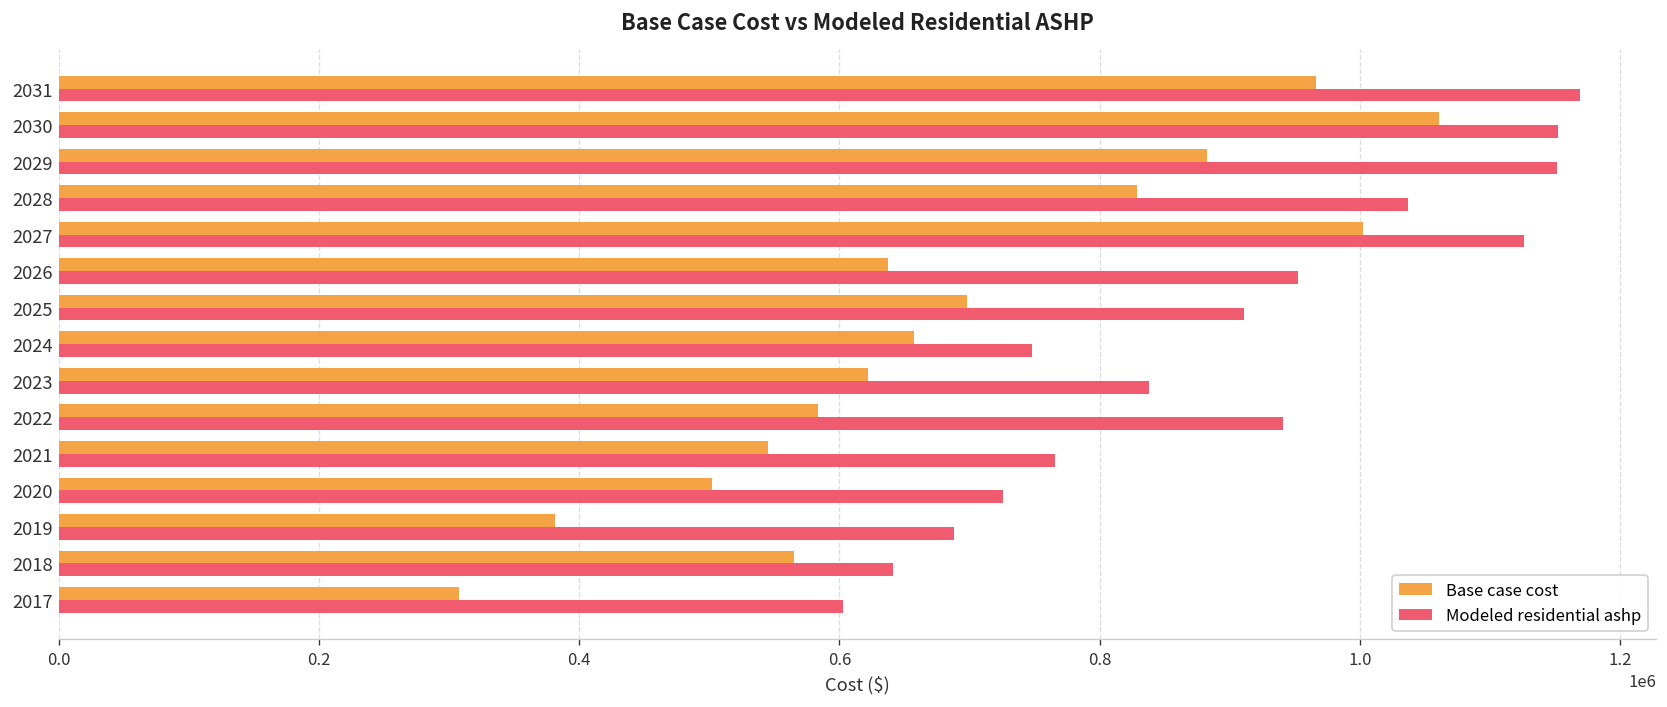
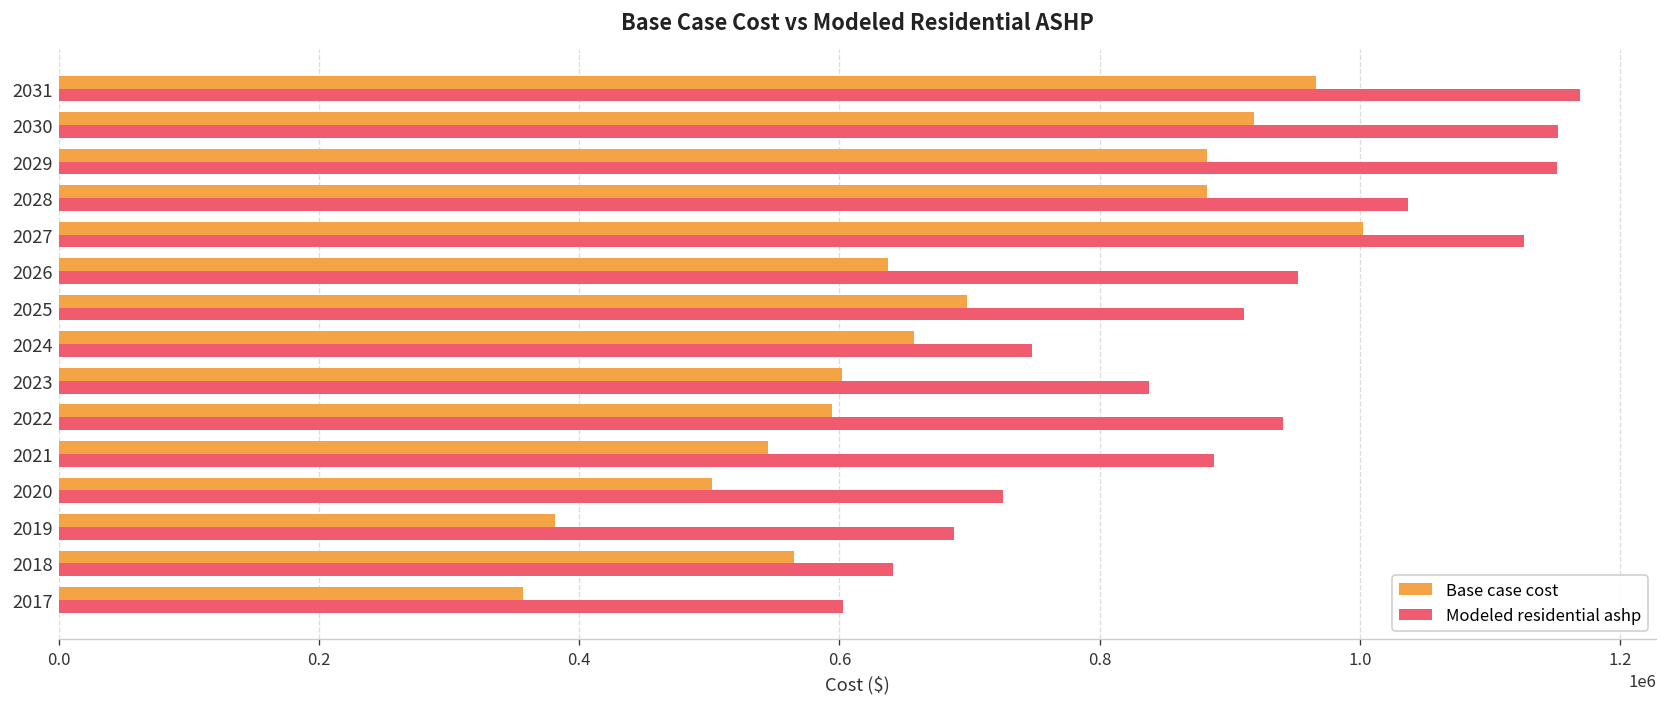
Base case cost, 2030: 1060000 -> 919000
Base case cost, 2028: 829000 -> 882000
Base case cost, 2023: 622000 -> 602000
Base case cost, 2022: 583000 -> 595000
Modeled residential ashp, 2021: 766000 -> 888000
Base case cost, 2017: 307000 -> 357000
